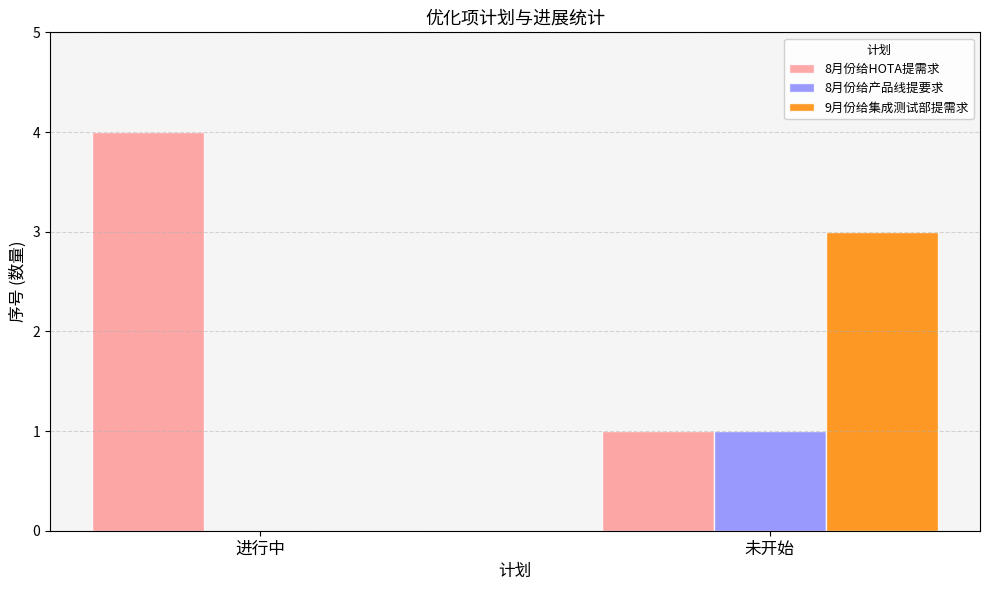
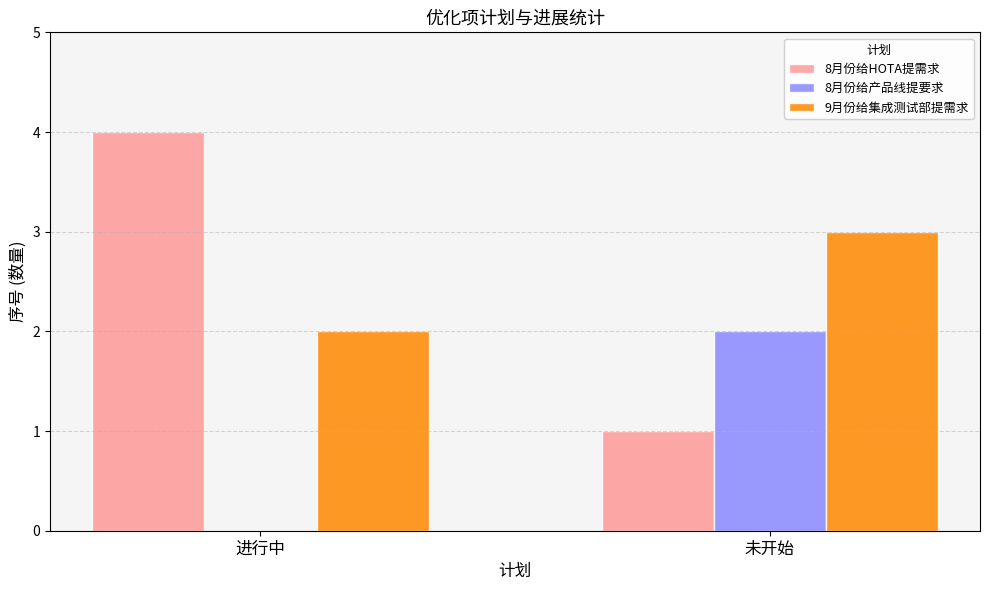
9月份给集成测试部提需求, 进行中: 0 -> 2
8月份给产品线提要求, 未开始: 1 -> 2
